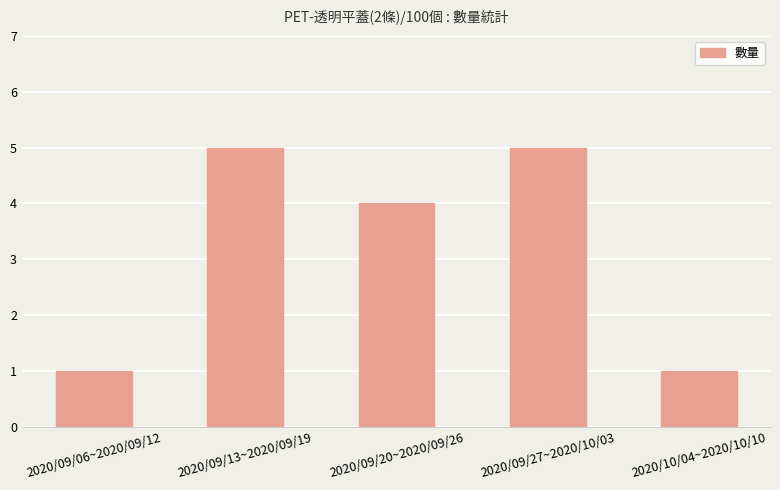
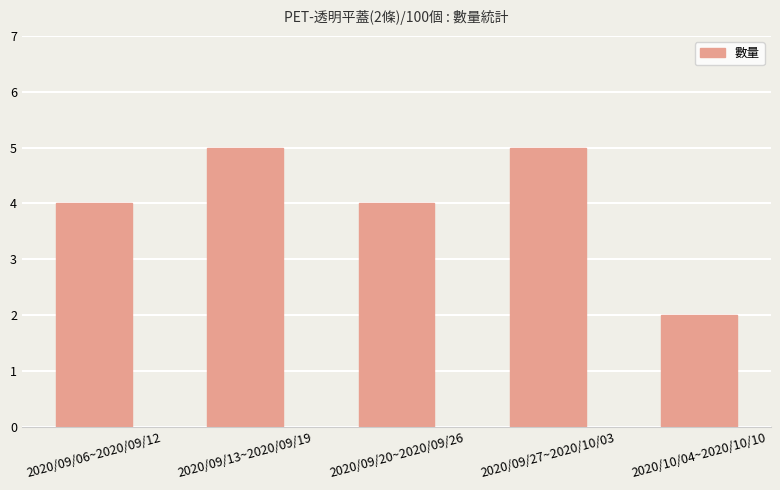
2020/09/06~2020/09/12: 1 -> 4
2020/10/04~2020/10/10: 1 -> 2
